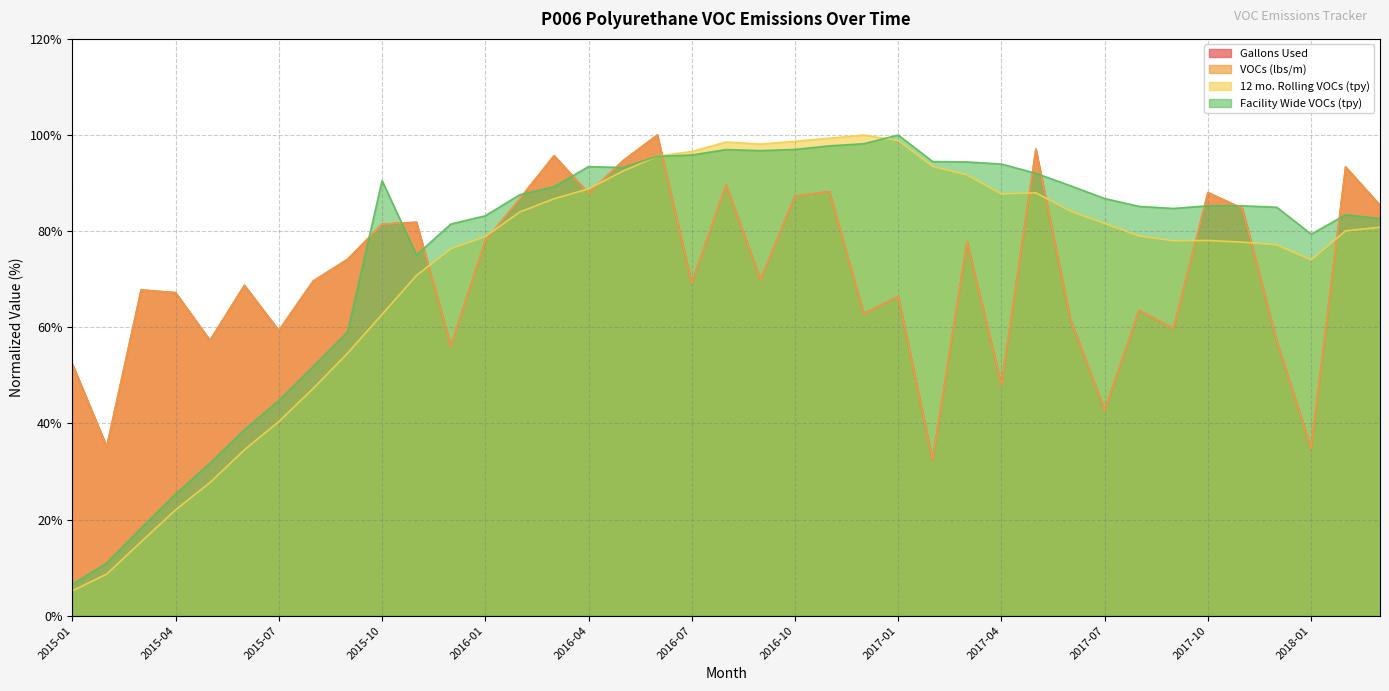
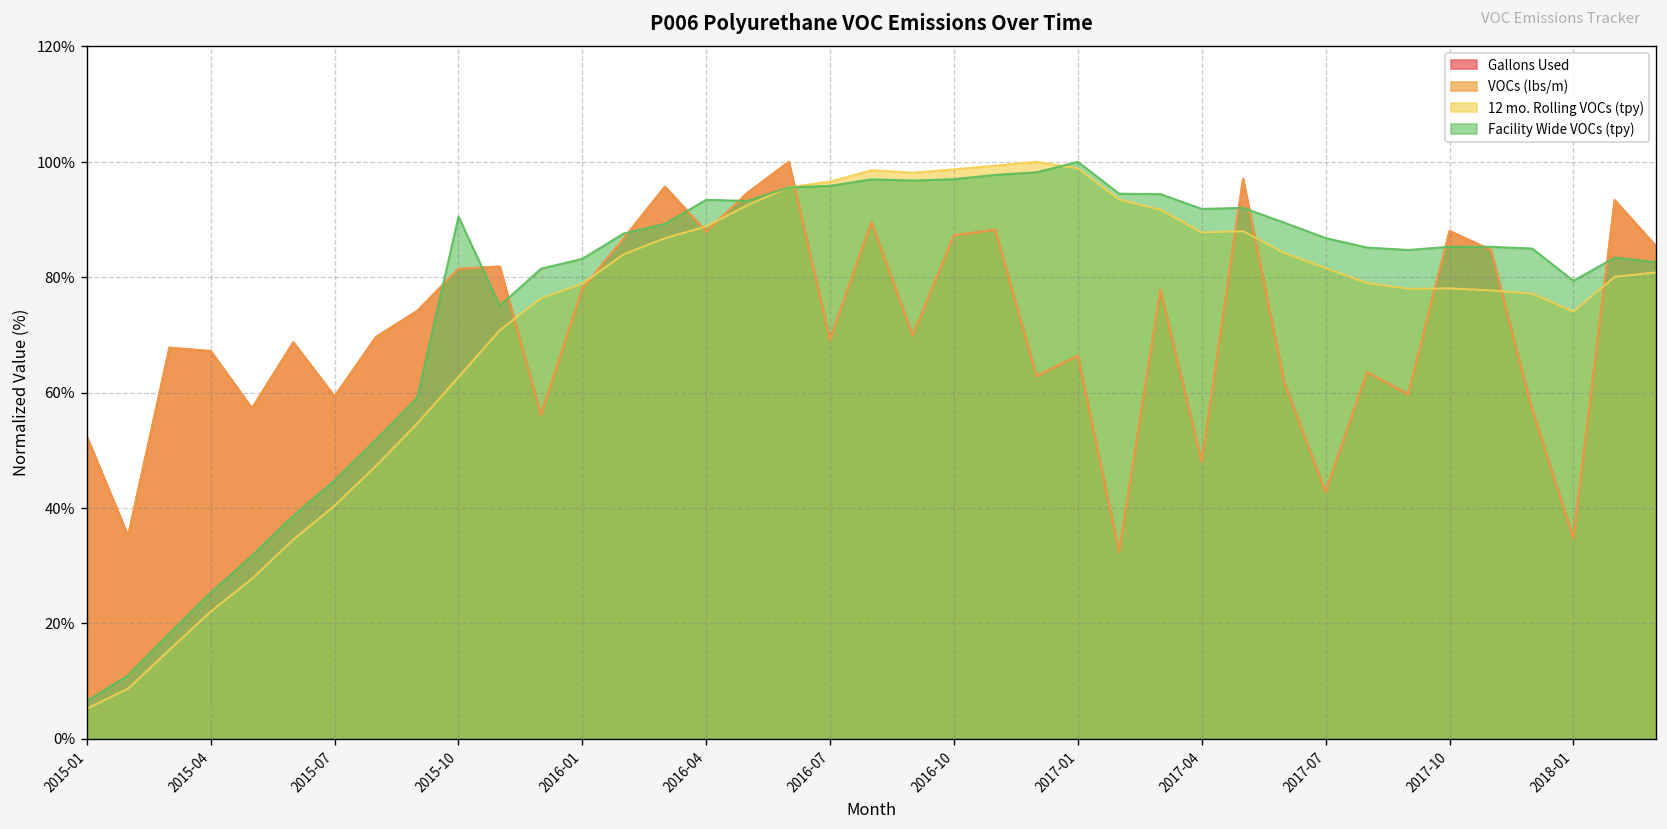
Facility Wide VOCs (tpy), 2017-04: 94% -> 92%
